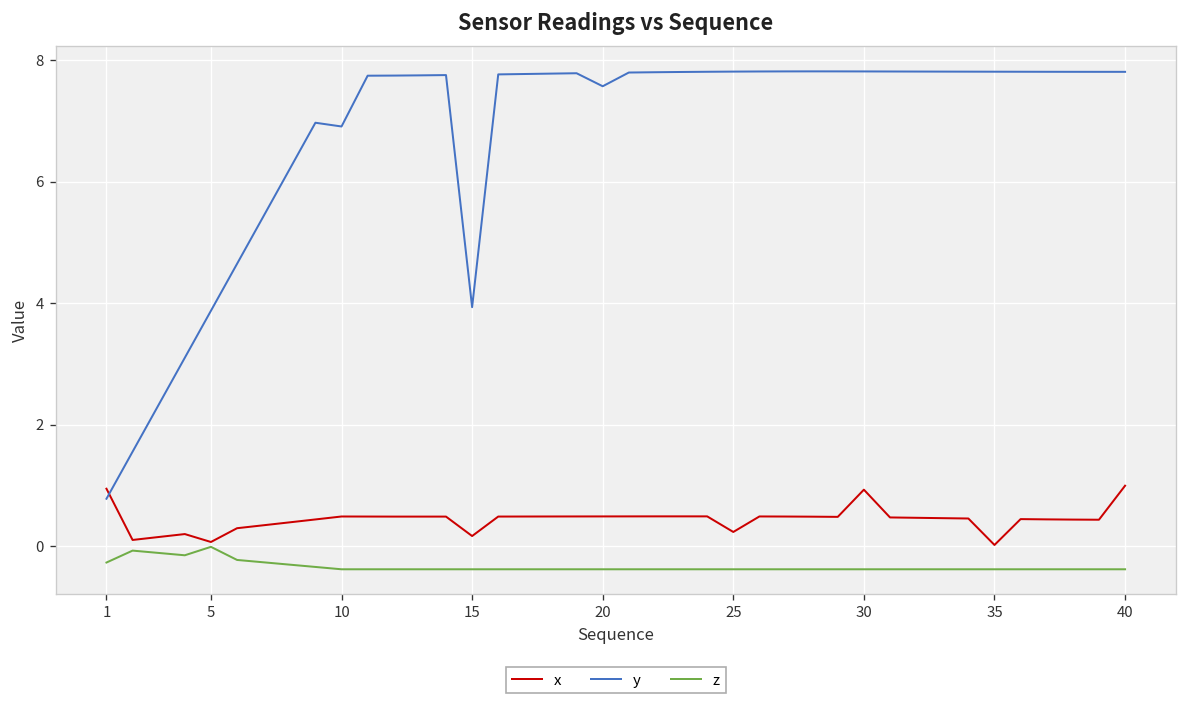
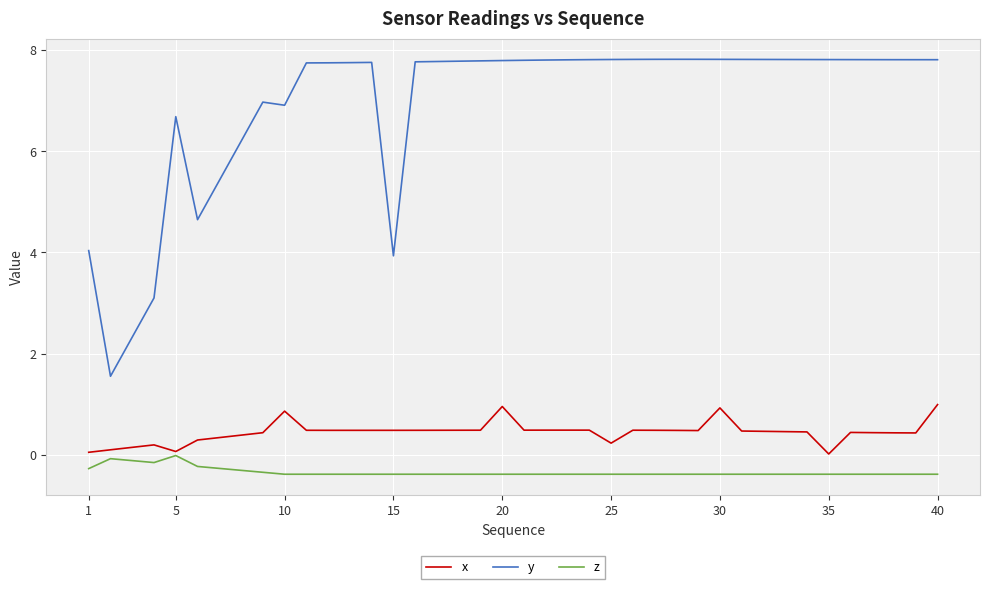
x, 1: 0.9 -> 0.0
y, 1: 0.8 -> 4.0
y, 5: 3.9 -> 6.7
x, 10: 0.5 -> 0.9
x, 15: 0.2 -> 0.5
x, 20: 0.5 -> 1.0
y, 20: 7.6 -> 7.8
